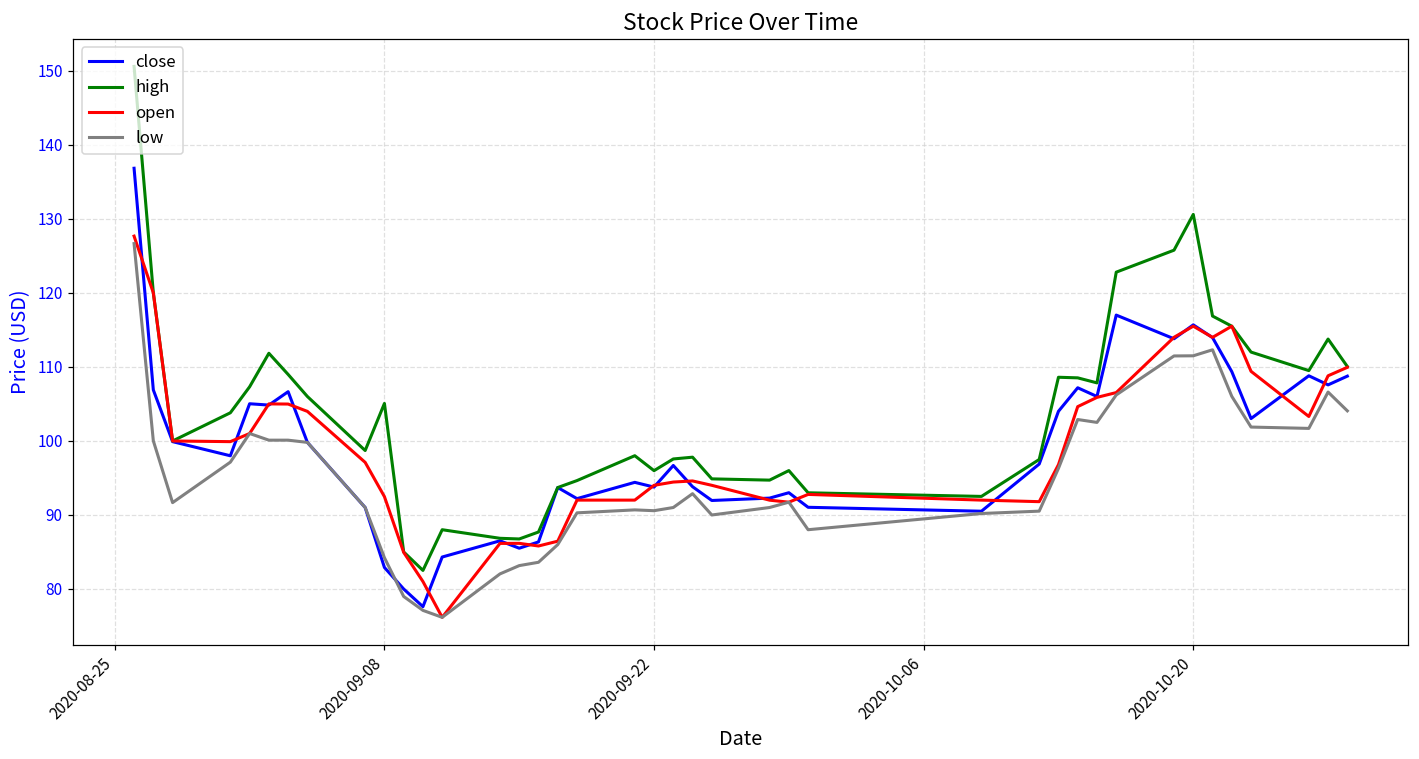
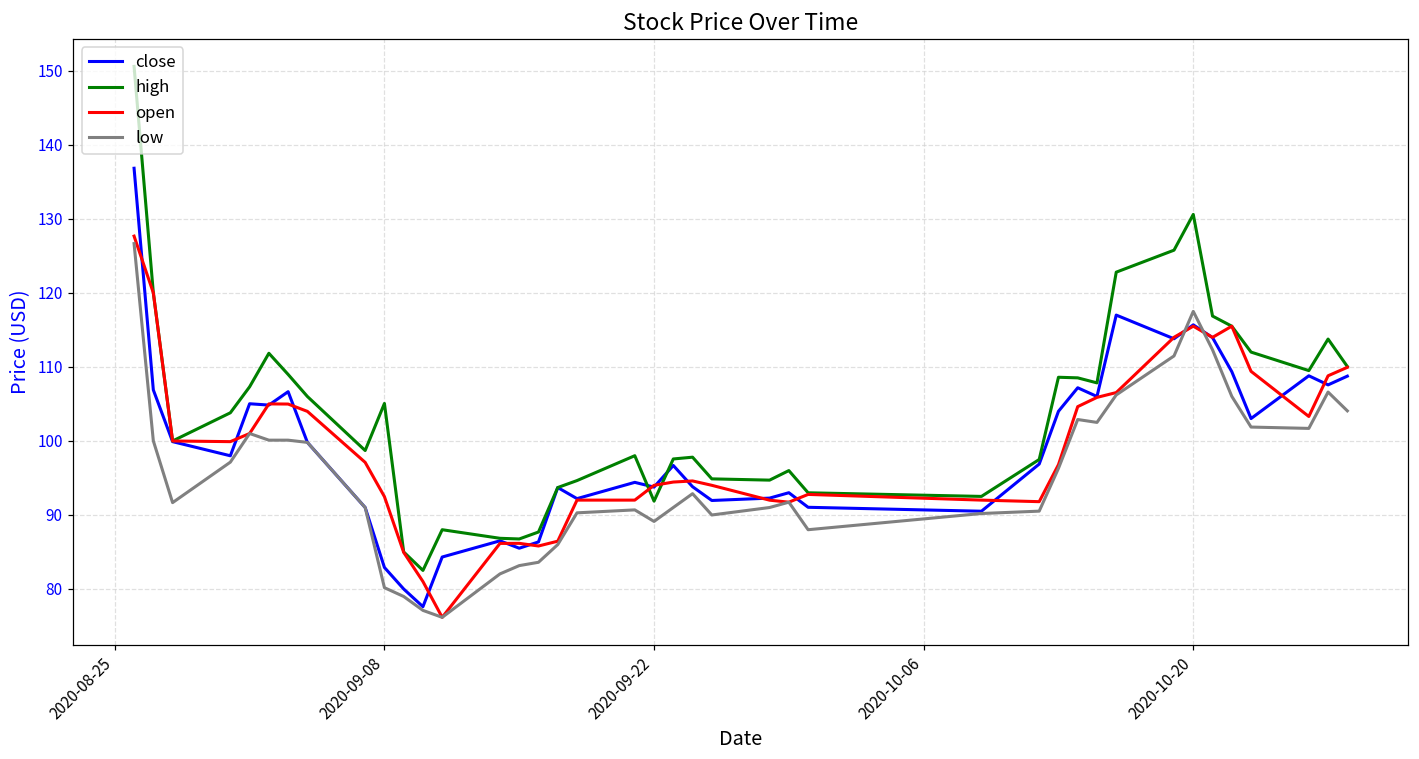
low, 2020-09-08: 84 -> 80
high, 2020-09-22: 96 -> 92
low, 2020-09-22: 91 -> 89
low, 2020-10-20: 112 -> 118
